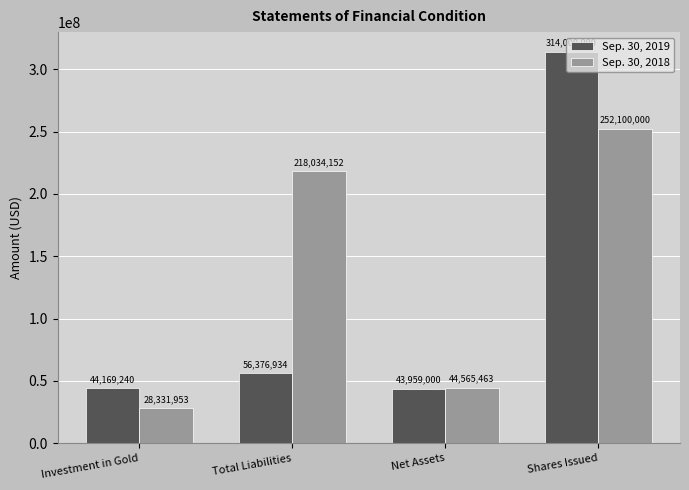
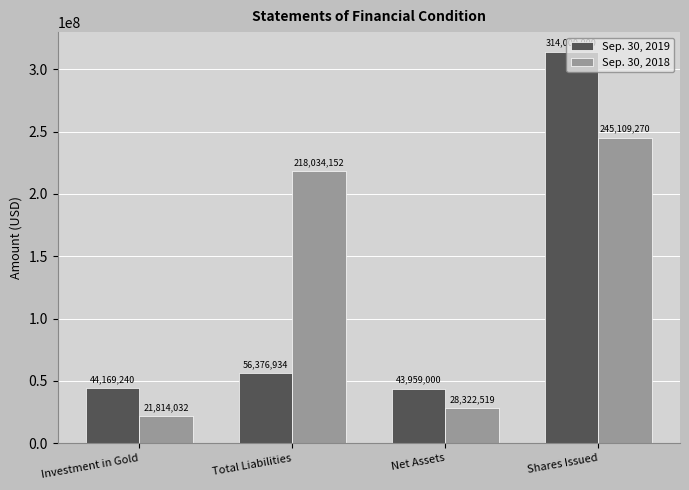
Sep. 30, 2018, Investment in Gold: 28,331,953 -> 21,814,032
Sep. 30, 2018, Net Assets: 44,565,463 -> 28,322,519
Sep. 30, 2018, Shares Issued: 252,100,000 -> 245,109,270
